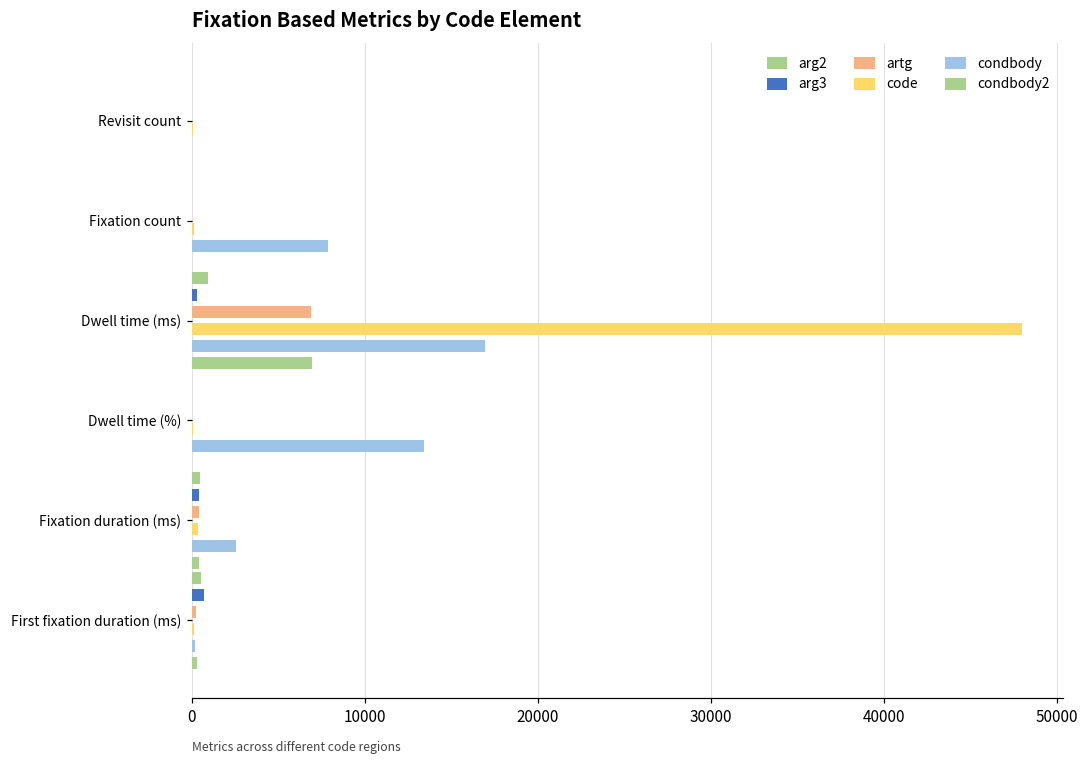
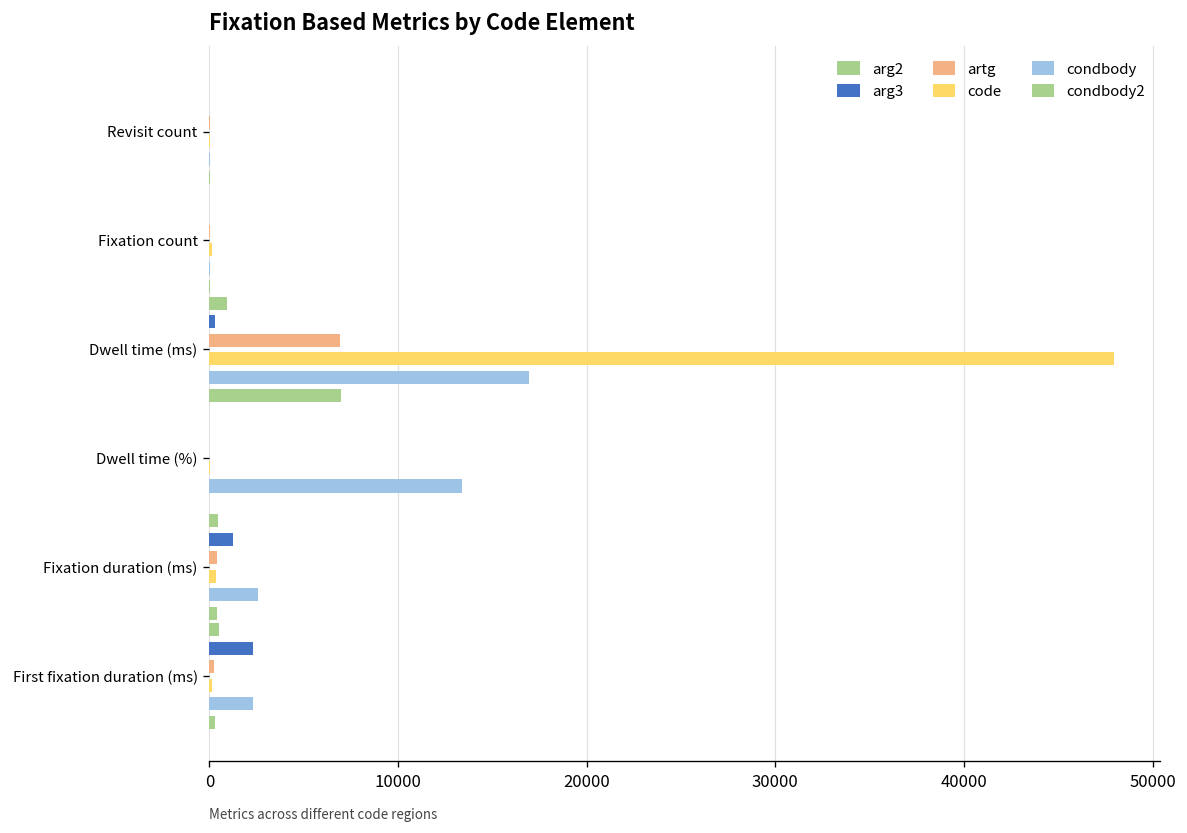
condbody, Fixation count: 7900 -> 0
arg3, Fixation duration (ms): 400 -> 1200
arg3, First fixation duration (ms): 700 -> 2300
condbody, First fixation duration (ms): 200 -> 2300
